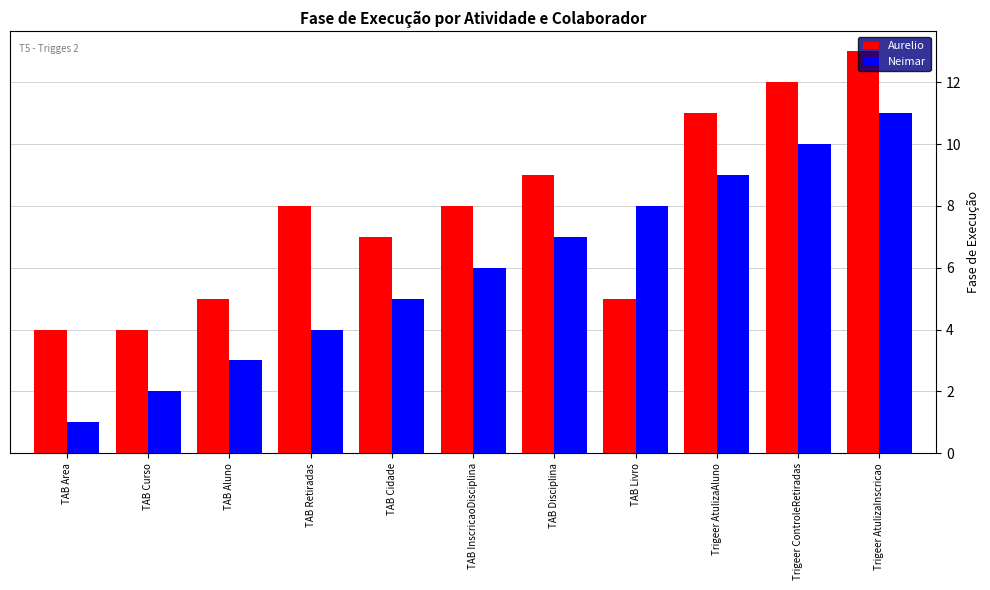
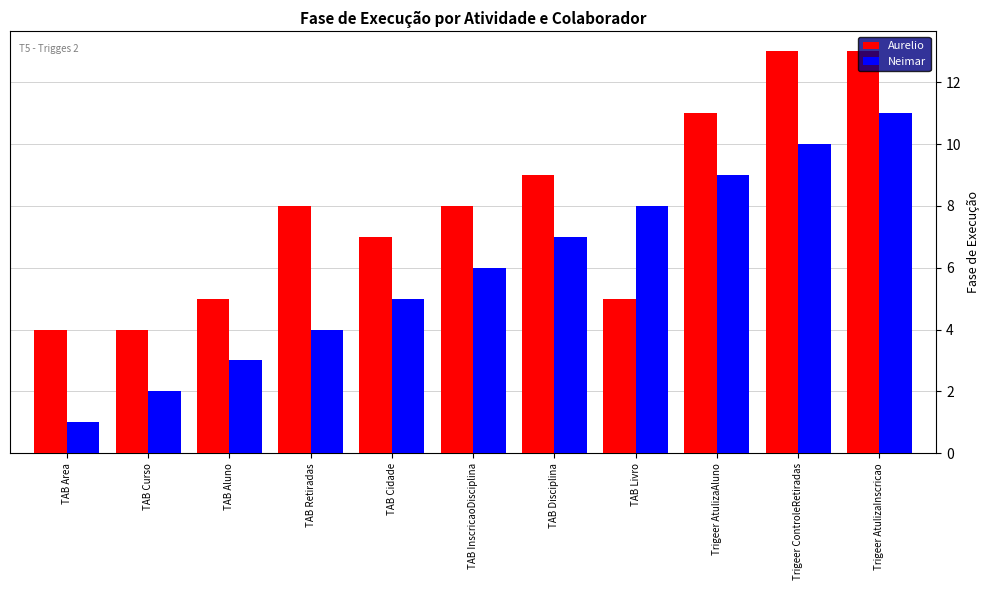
Aurelio, Trigeer ControleRetiradas: 12 -> 13
